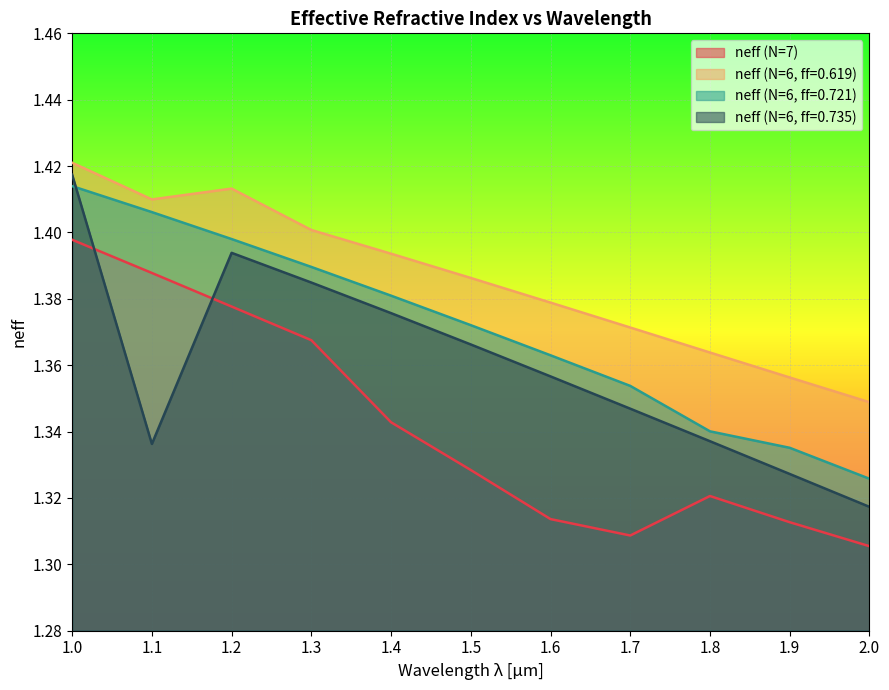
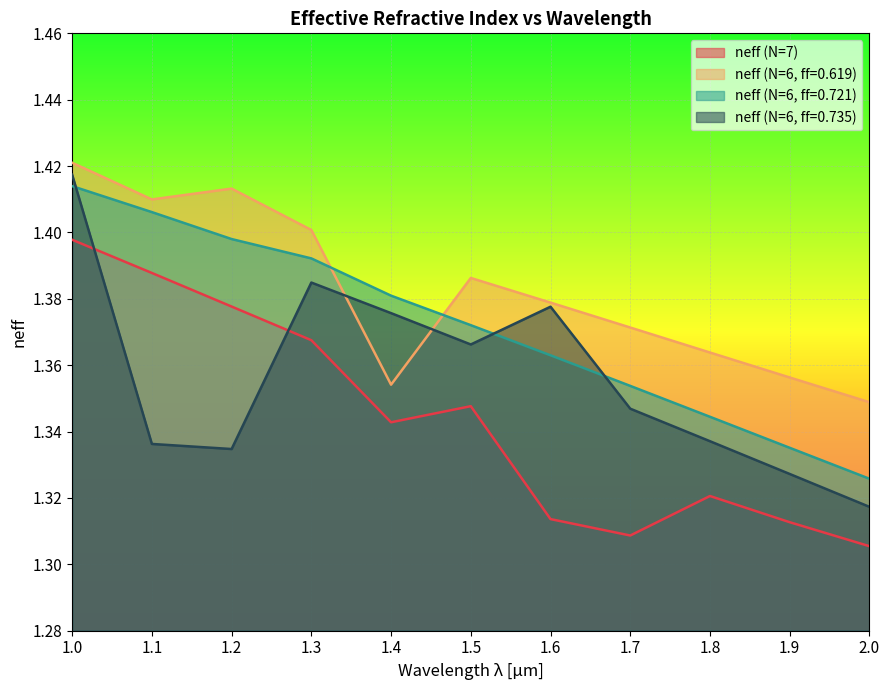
neff (N=6, ff=0.735), 1.2: 1.394 -> 1.335
neff (N=6, ff=0.721), 1.3: 1.390 -> 1.392
neff (N=6, ff=0.619), 1.4: 1.394 -> 1.354
neff (N=7), 1.5: 1.328 -> 1.348
neff (N=6, ff=0.735), 1.6: 1.357 -> 1.378
neff (N=6, ff=0.721), 1.8: 1.340 -> 1.344
